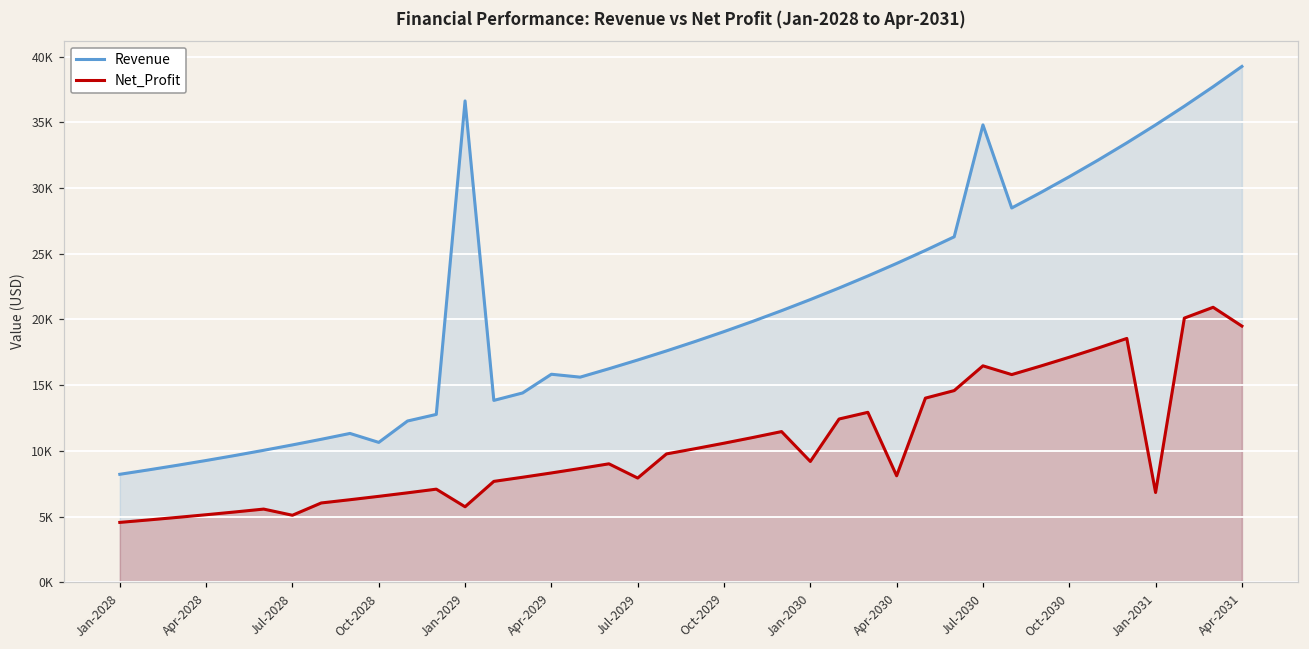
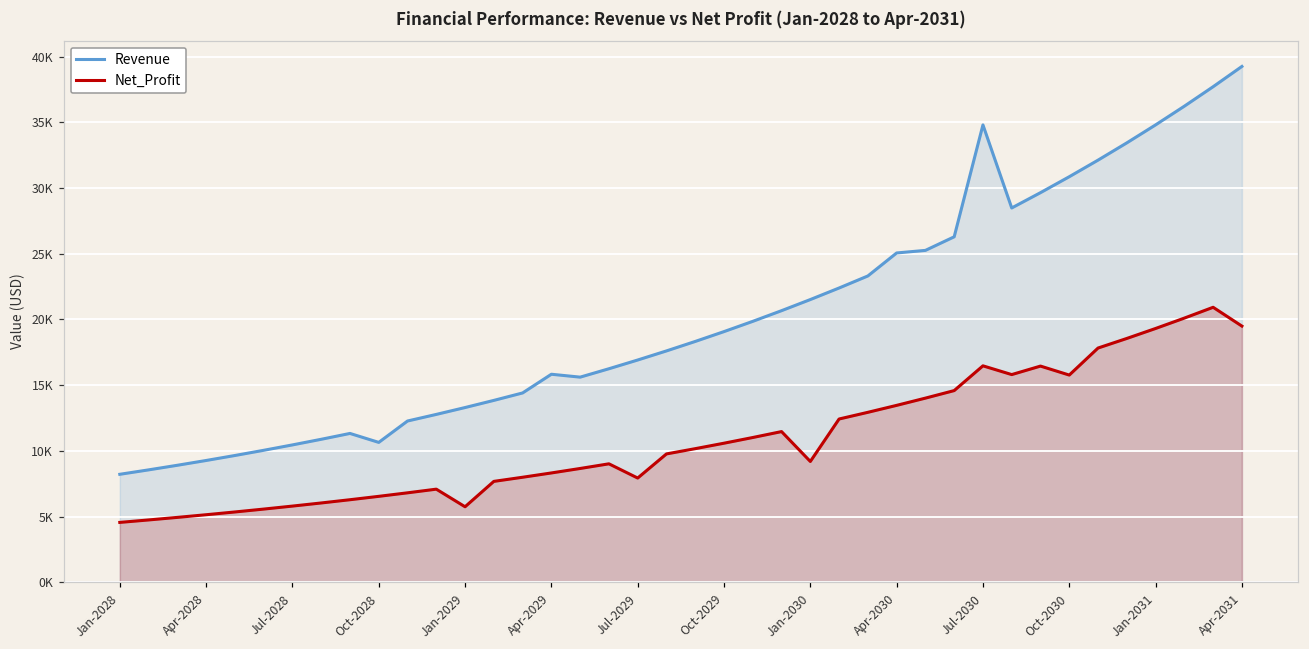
Net_Profit, Jul-2028: 5100 -> 5800
Revenue, Jan-2029: 36600 -> 13300
Revenue, Apr-2030: 24300 -> 25100
Net_Profit, Apr-2030: 8100 -> 13500
Net_Profit, Oct-2030: 17100 -> 15800
Net_Profit, Jan-2031: 6800 -> 19300
